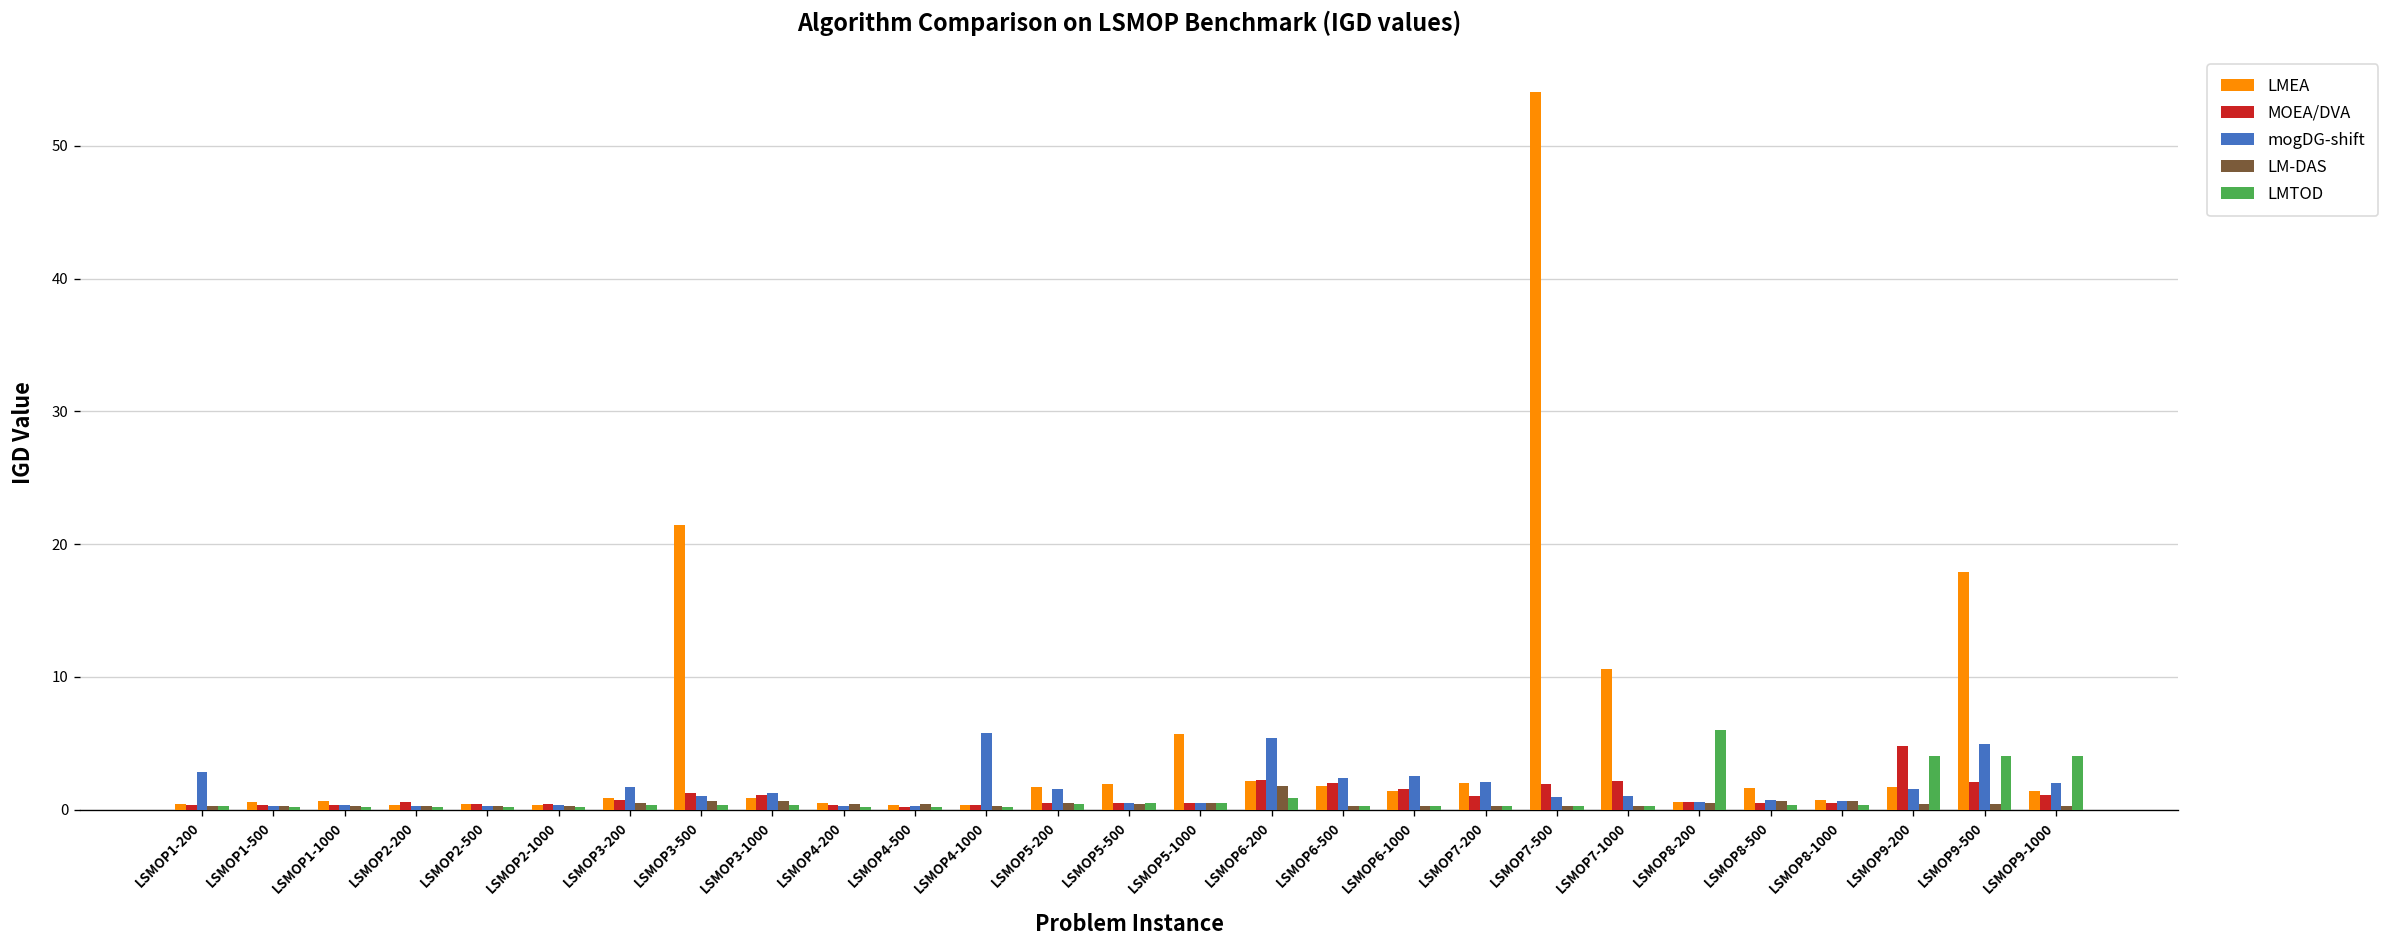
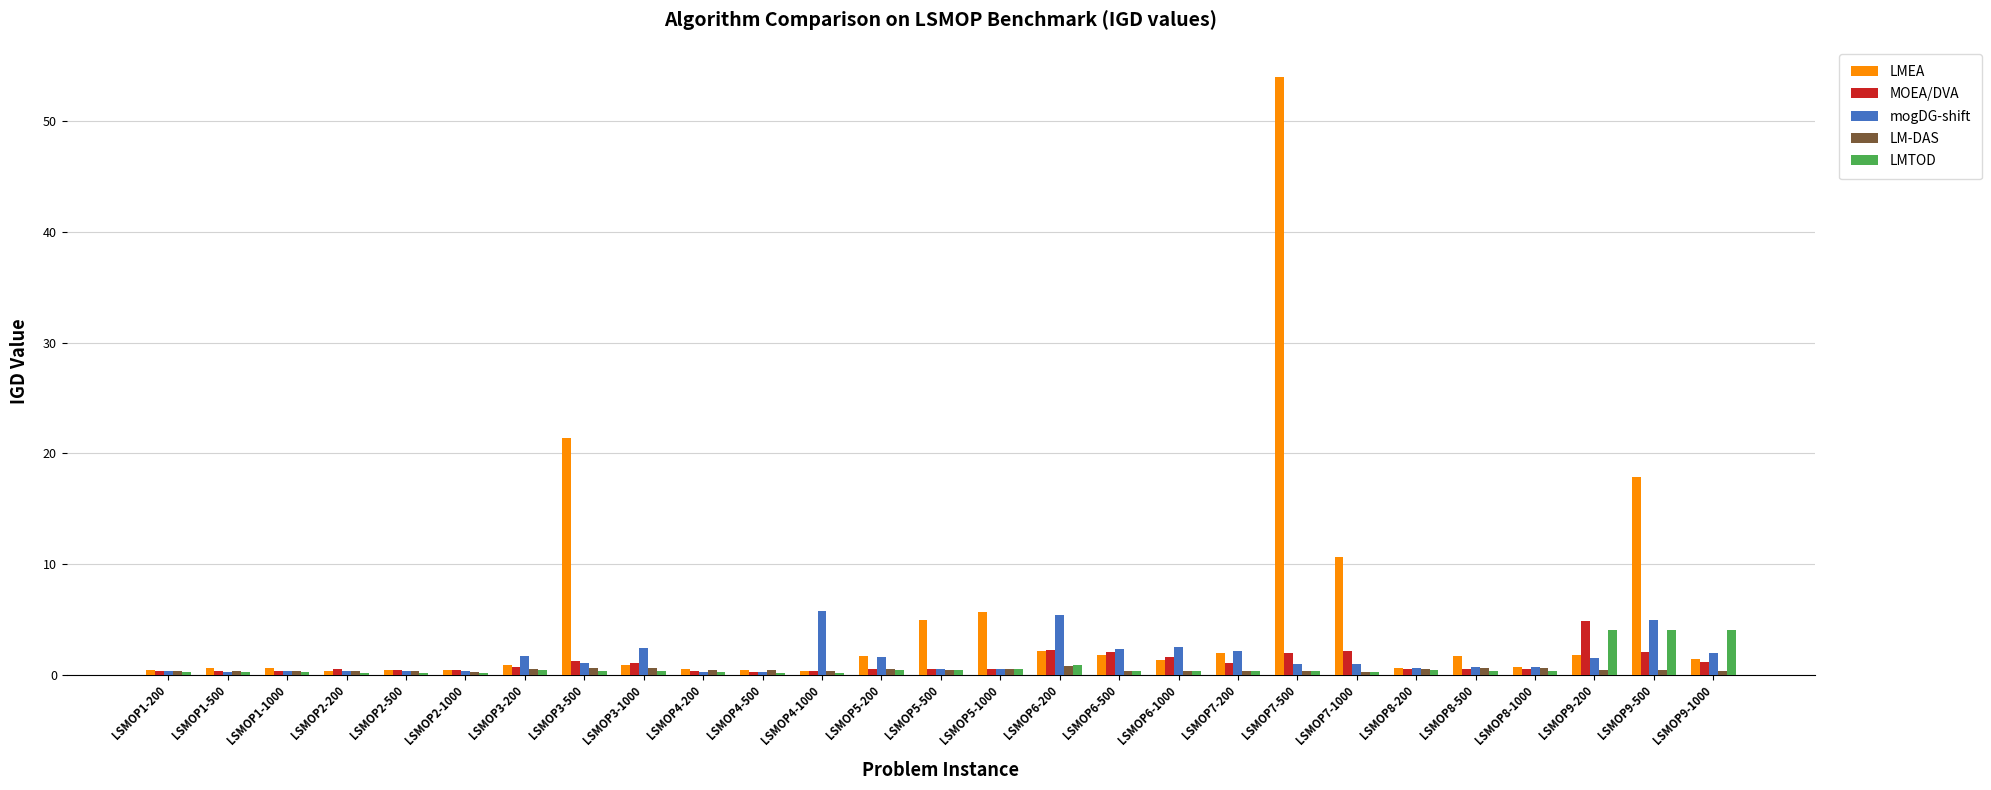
mogDG-shift, LSMOP1-200: 2.9 -> 0.3
mogDG-shift, LSMOP3-1000: 1.2 -> 2.4
LMEA, LSMOP5-500: 1.9 -> 5.0
LM-DAS, LSMOP6-200: 1.8 -> 0.8
LMTOD, LSMOP8-200: 6.0 -> 0.4
